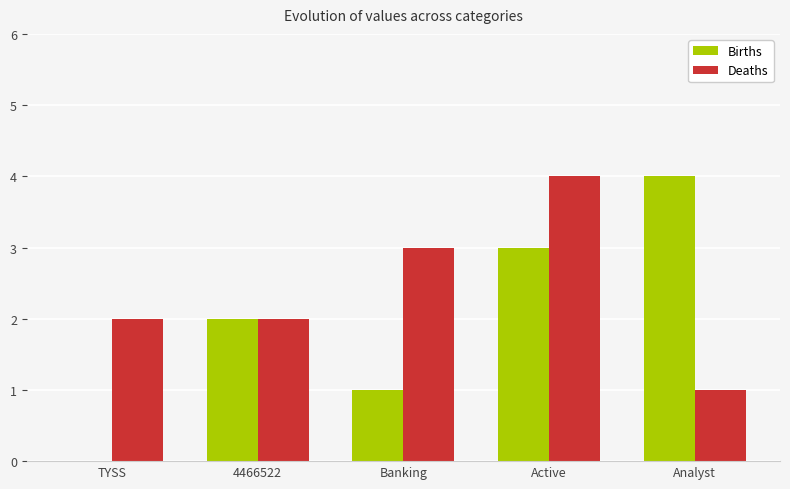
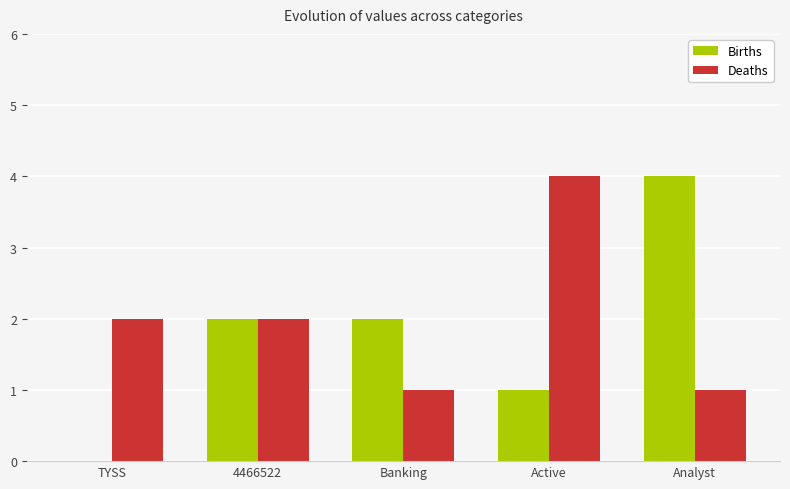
Births, Banking: 1 -> 2
Deaths, Banking: 3 -> 1
Births, Active: 3 -> 1
